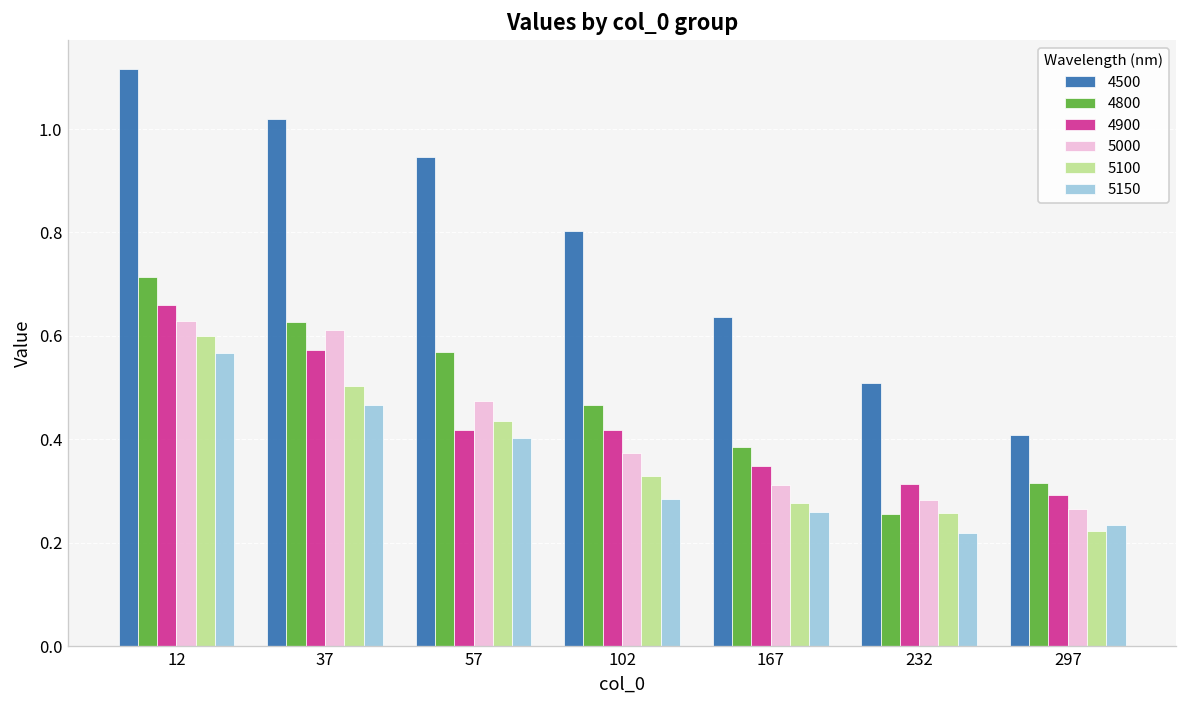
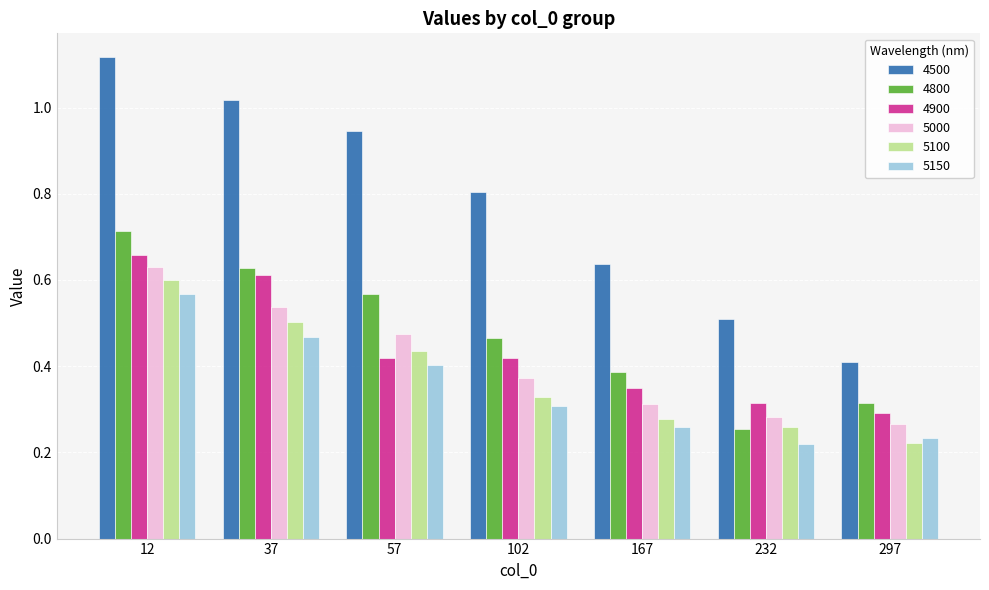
4900, 37: 0.57 -> 0.61
5000, 37: 0.61 -> 0.54
5150, 102: 0.28 -> 0.31
